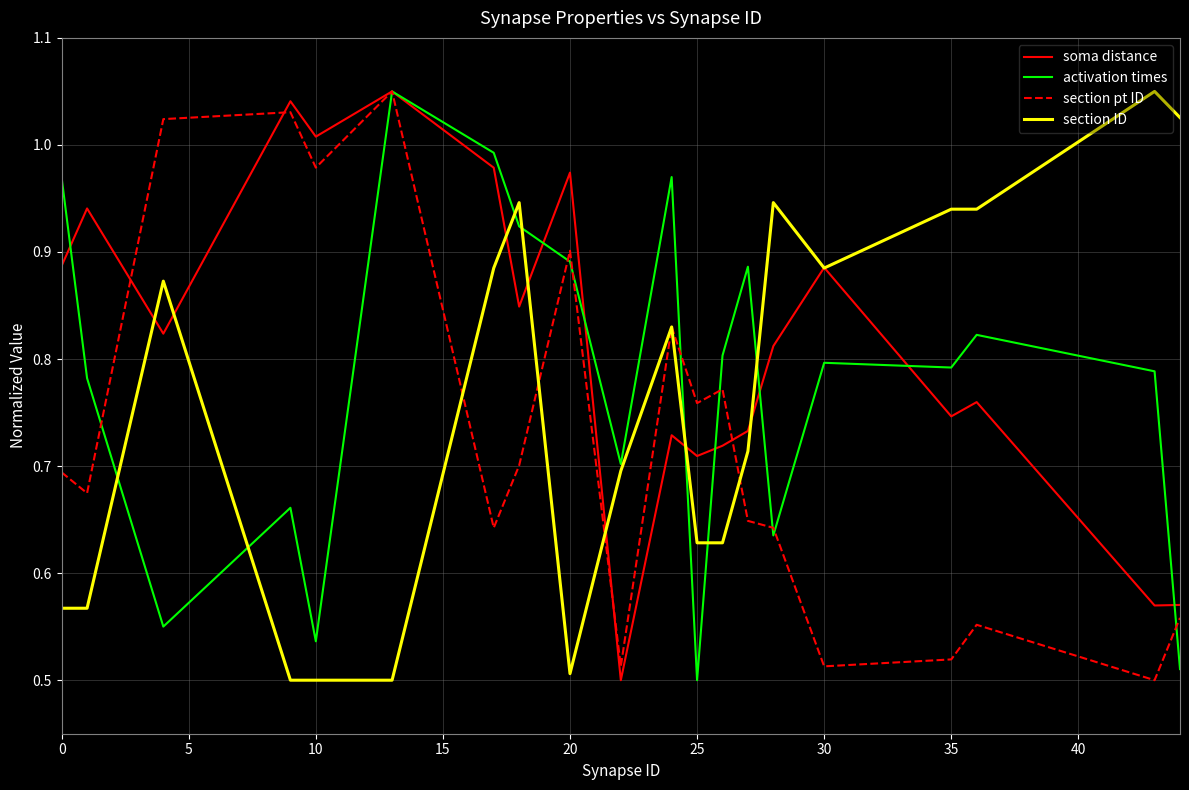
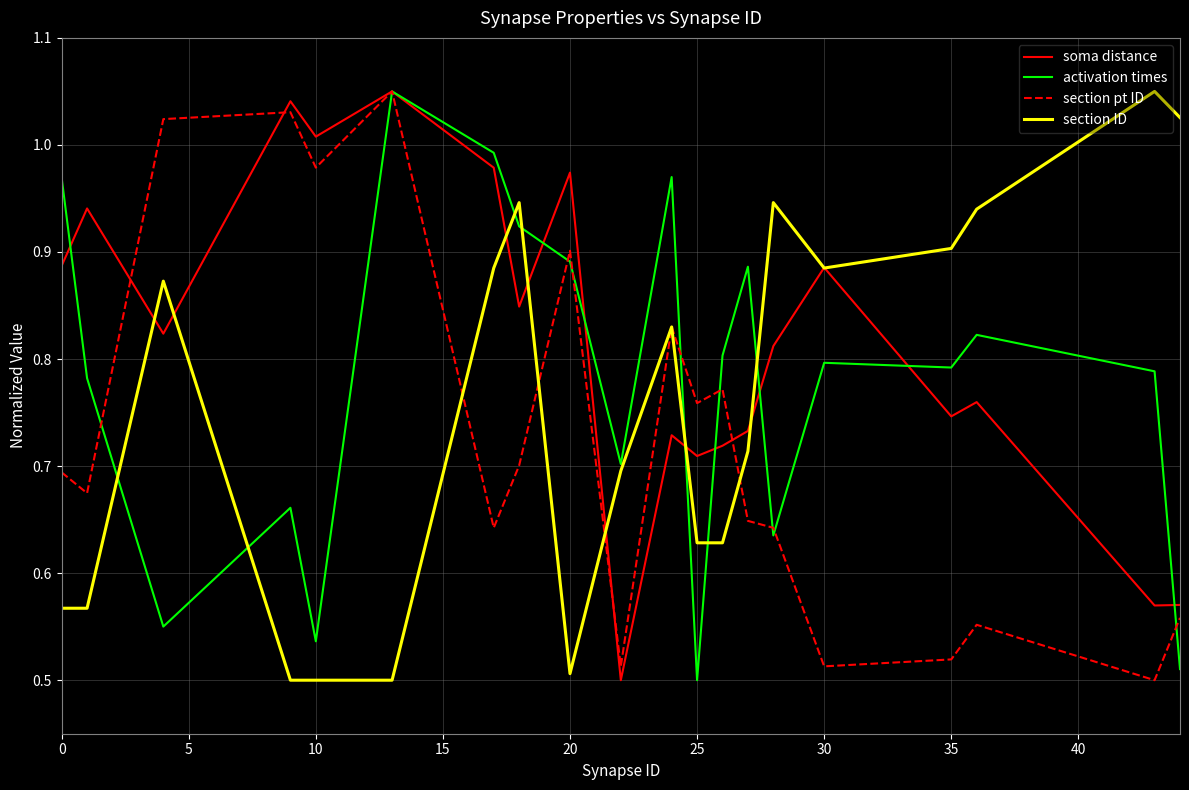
section ID, 35: 0.940 -> 0.903
